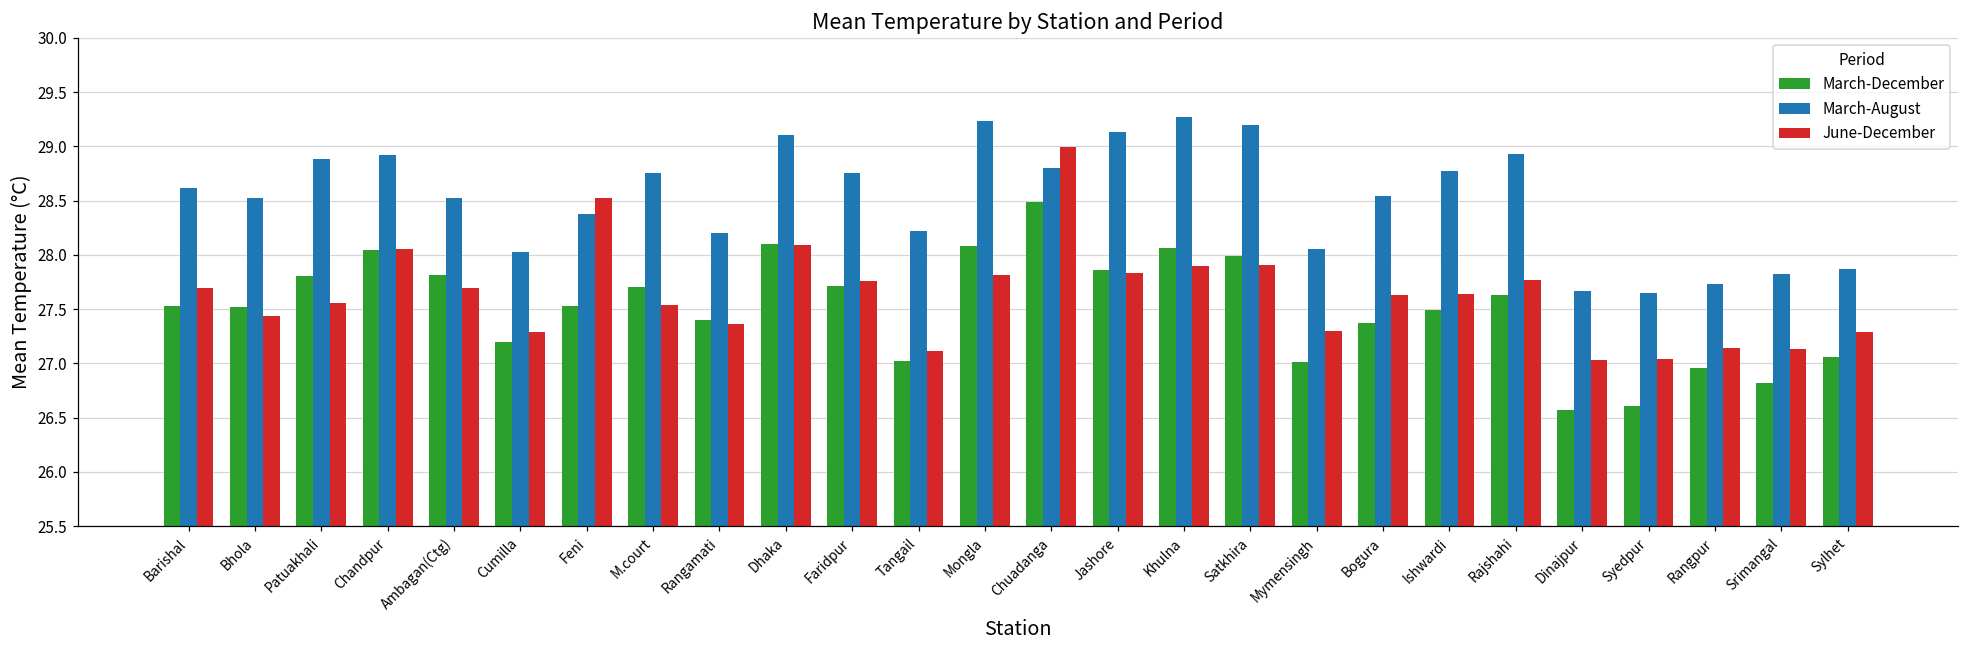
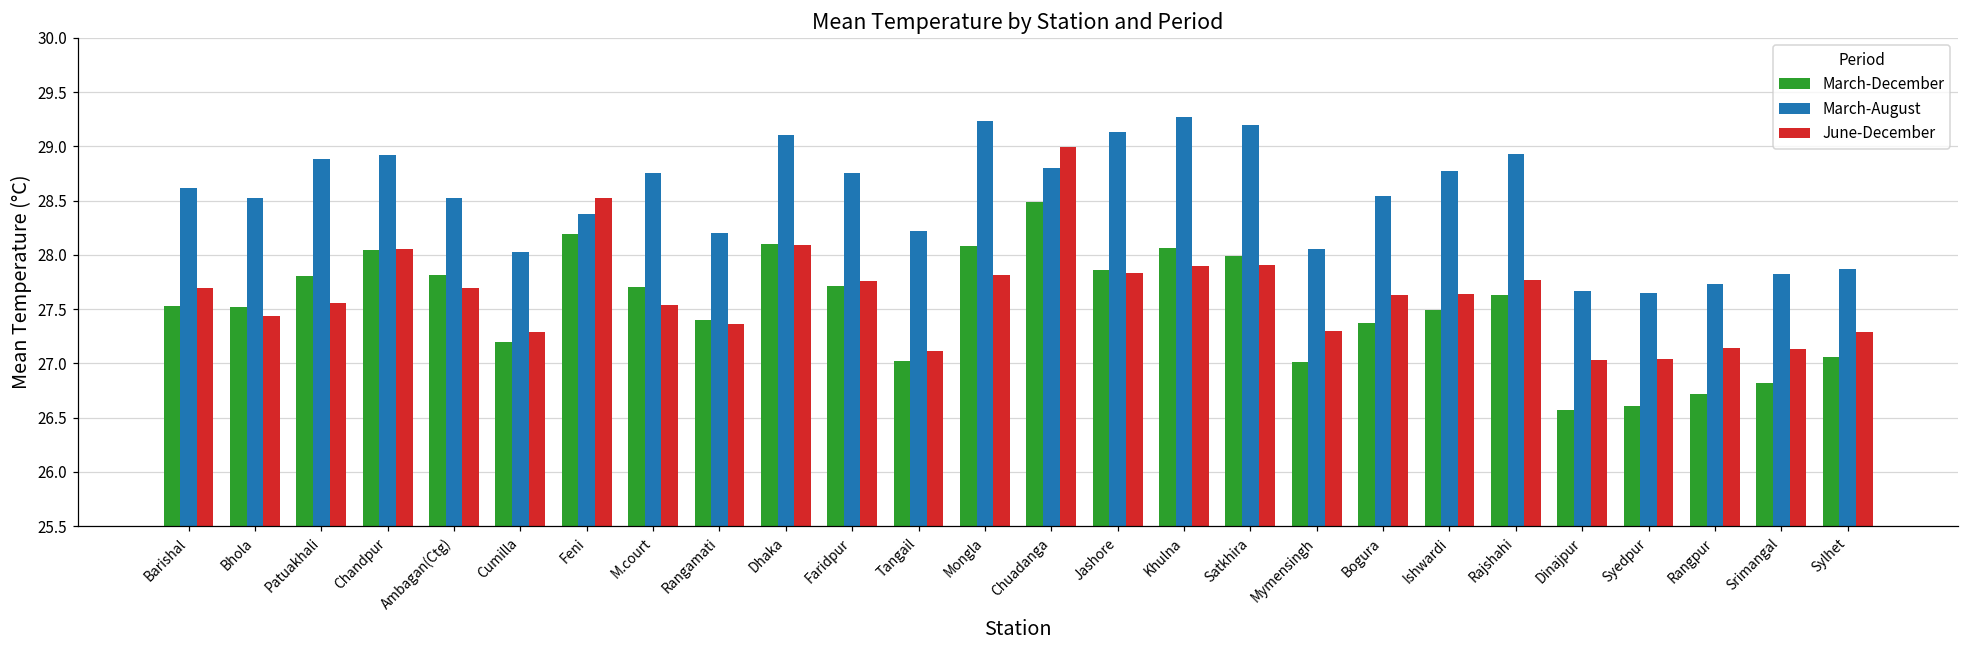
March-December, Feni: 27.5 -> 28.2
March-December, Rangpur: 27.0 -> 26.7
